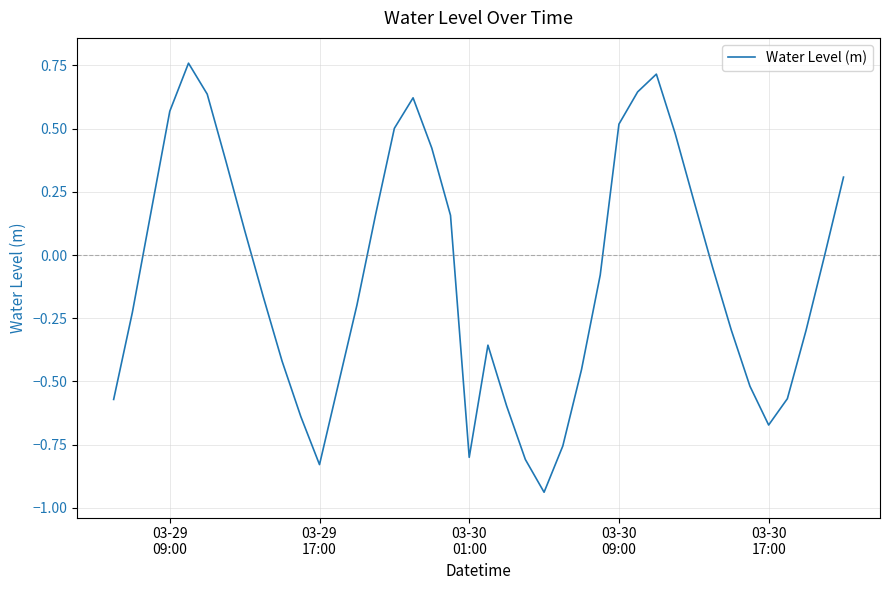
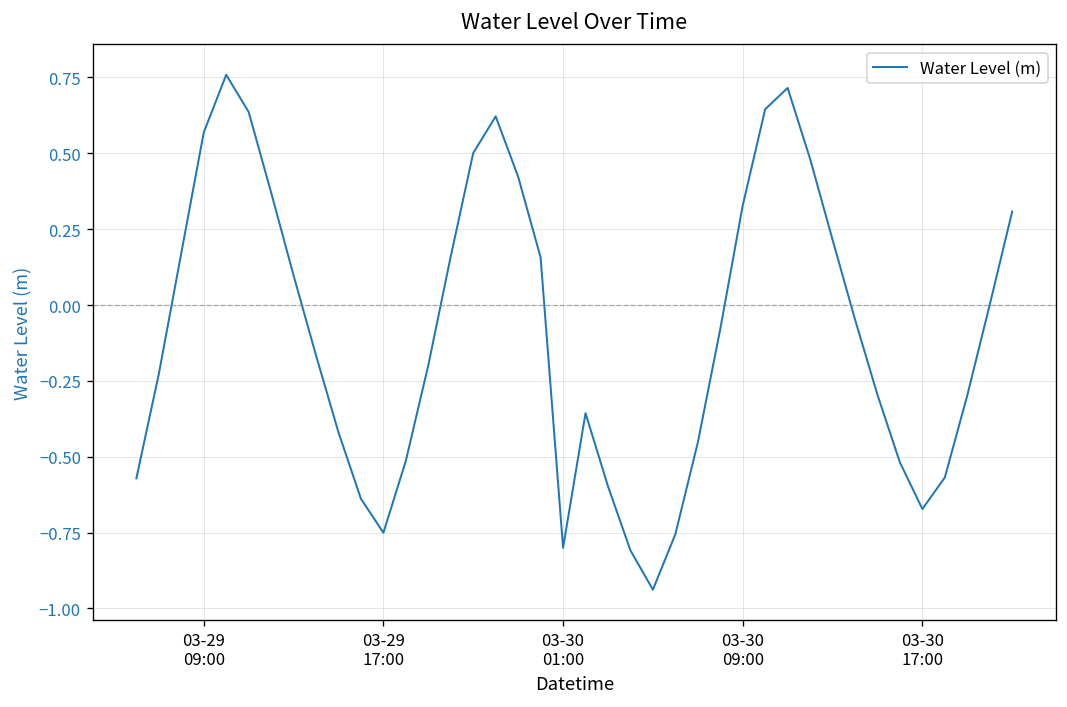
03-29 17:00: -0.83 -> -0.75
03-30 09:00: 0.52 -> 0.33
